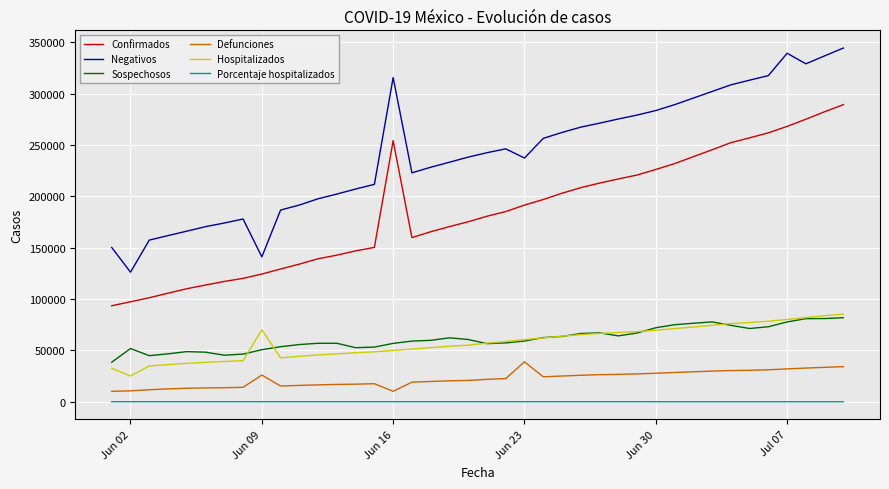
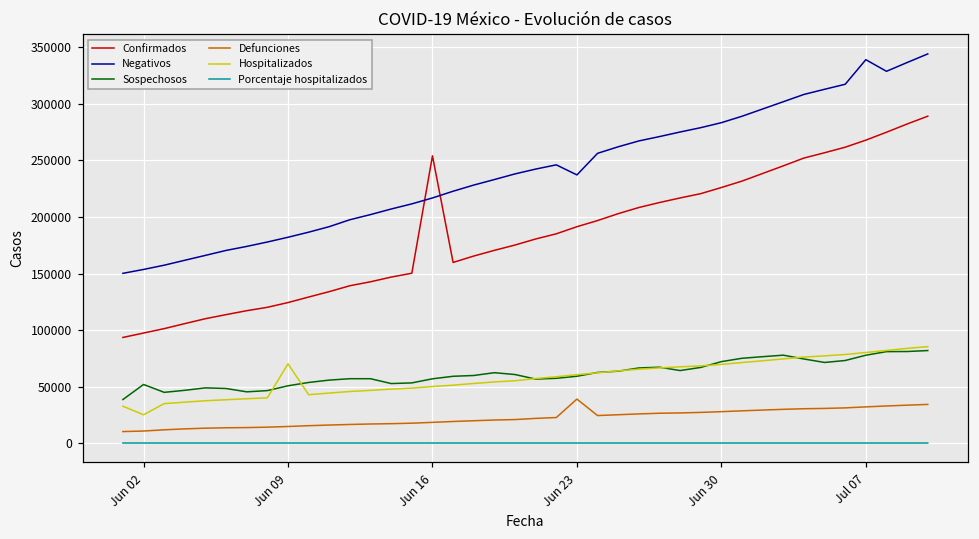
Negativos, Jun 02: 126000 -> 154000
Negativos, Jun 09: 141000 -> 182000
Defunciones, Jun 09: 26000 -> 15000
Negativos, Jun 16: 316000 -> 217000
Defunciones, Jun 16: 10000 -> 18000
